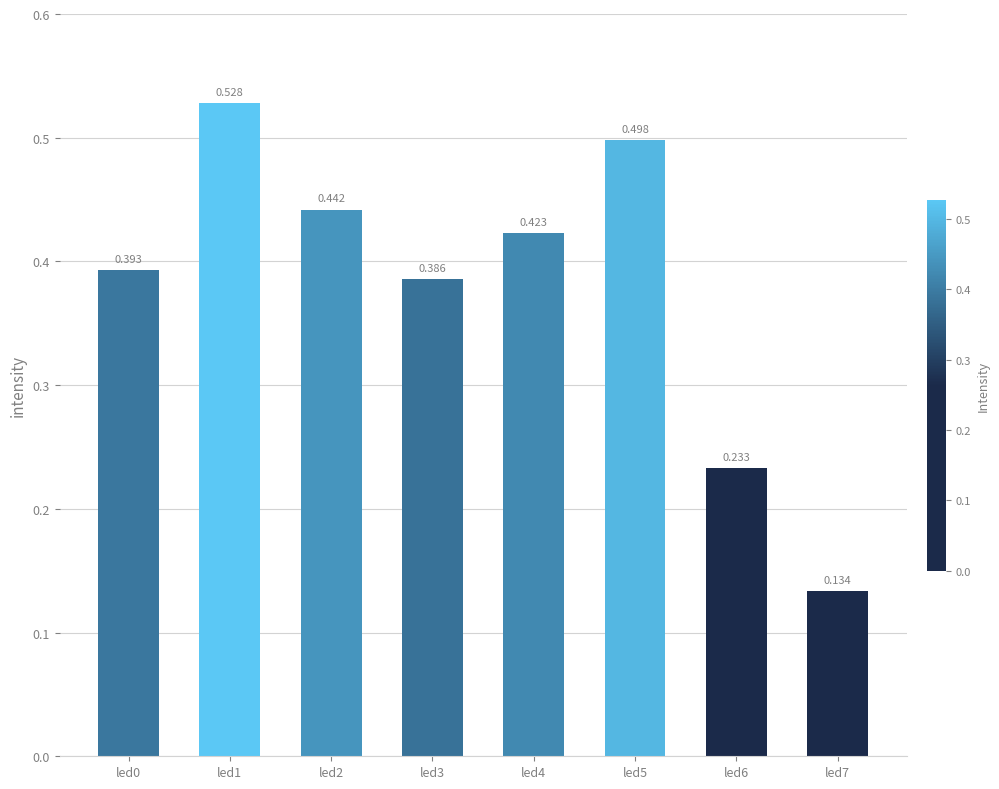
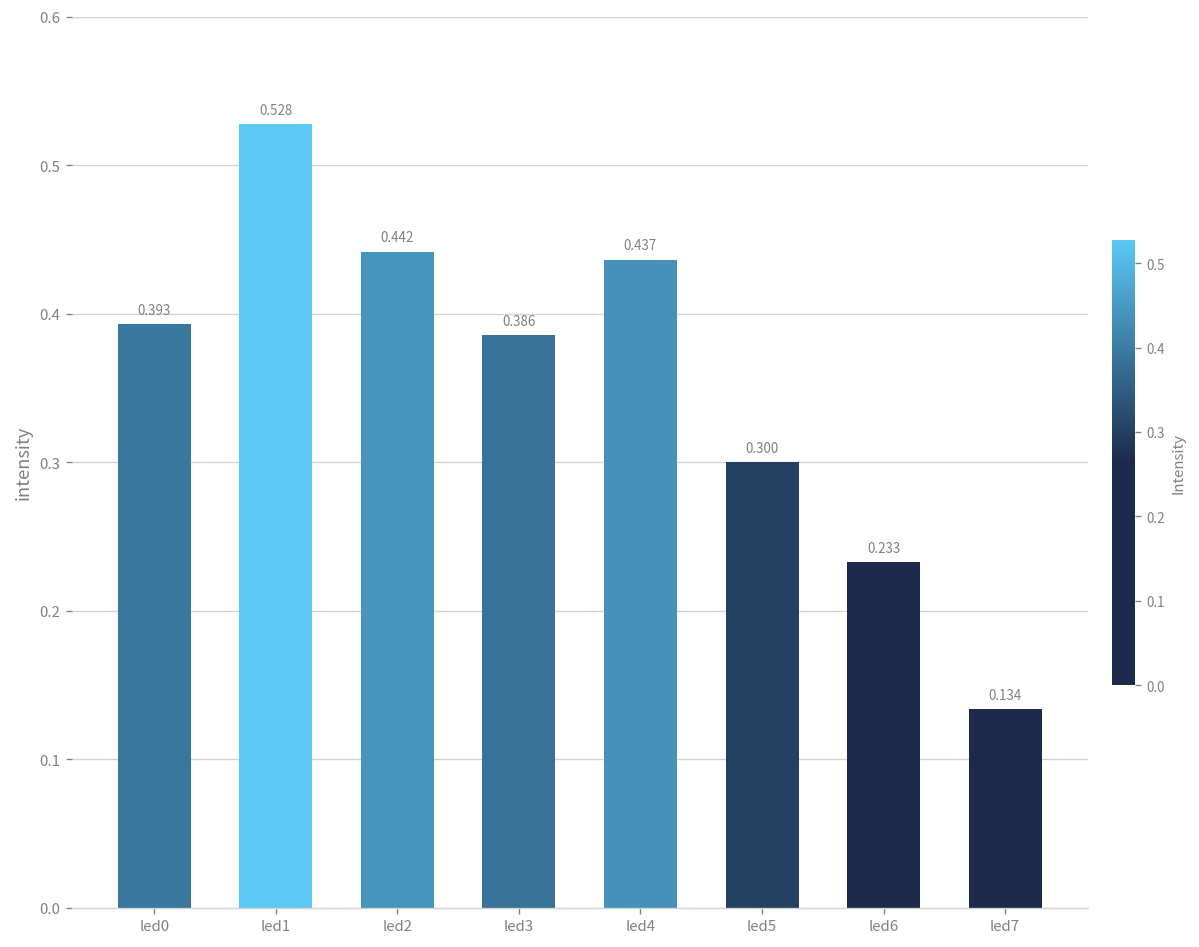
led4: 0.423 -> 0.437
led5: 0.498 -> 0.300
